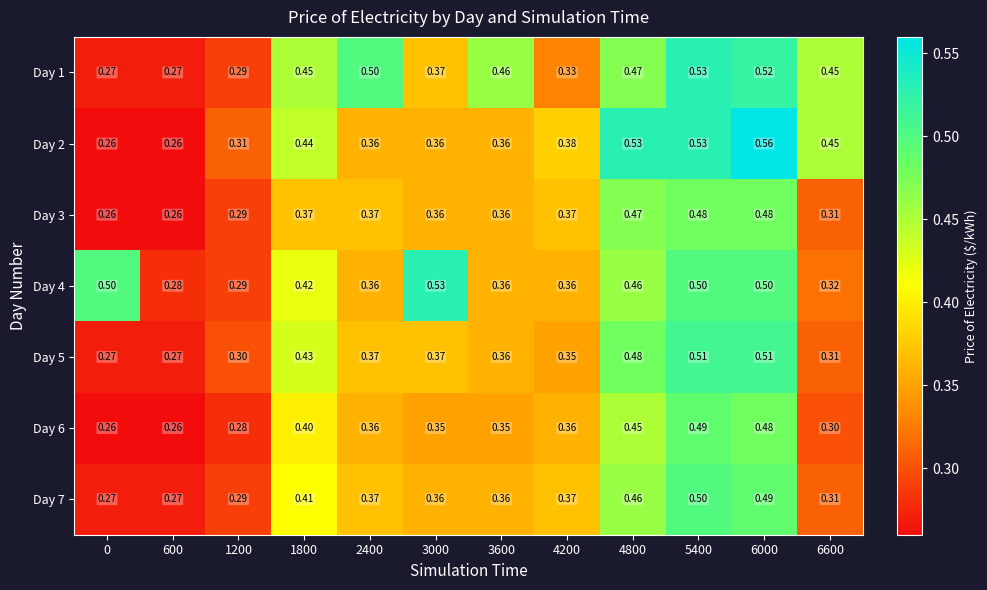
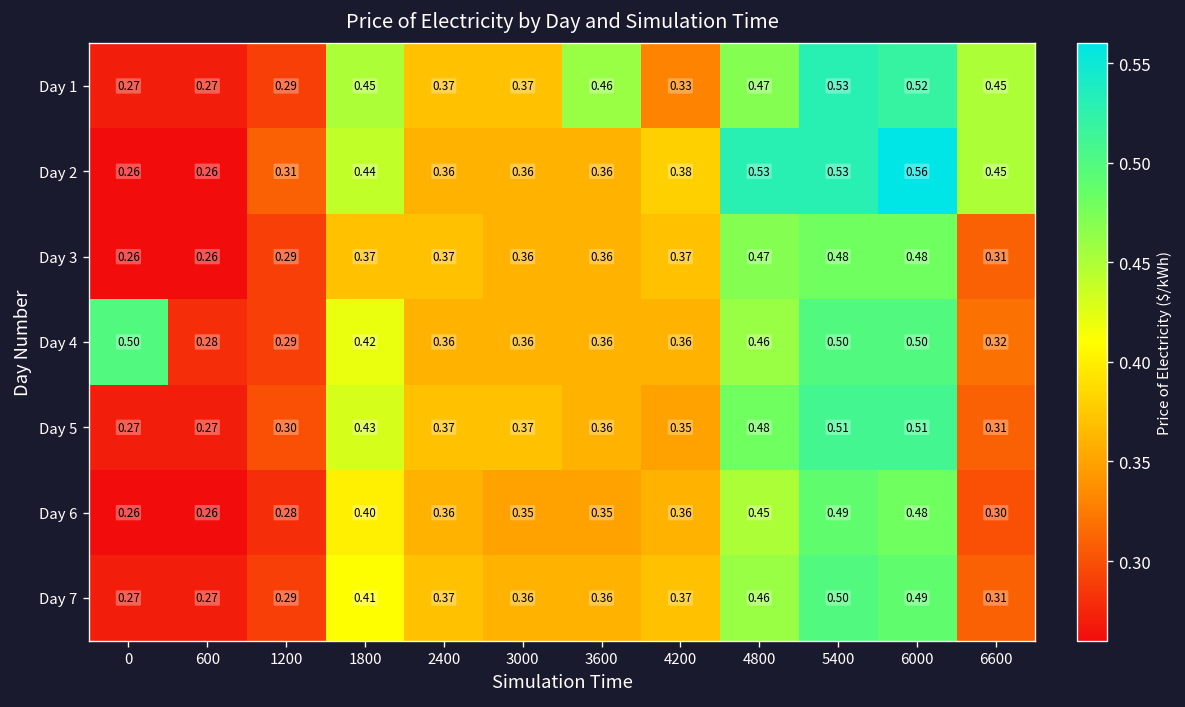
Day 1, 2400: 0.50 -> 0.37
Day 4, 3000: 0.53 -> 0.36
